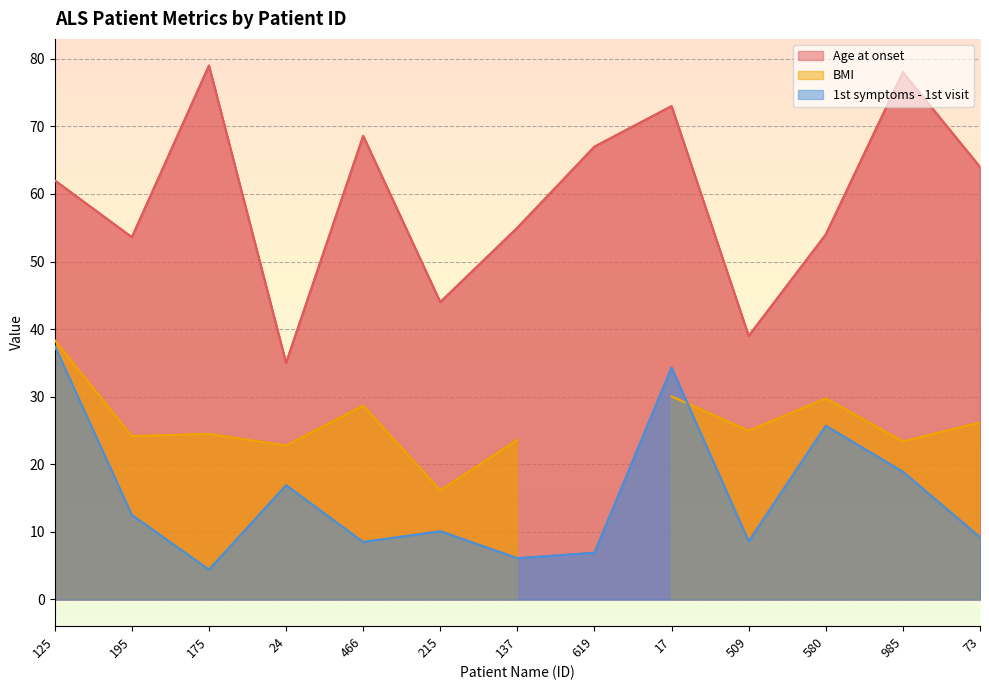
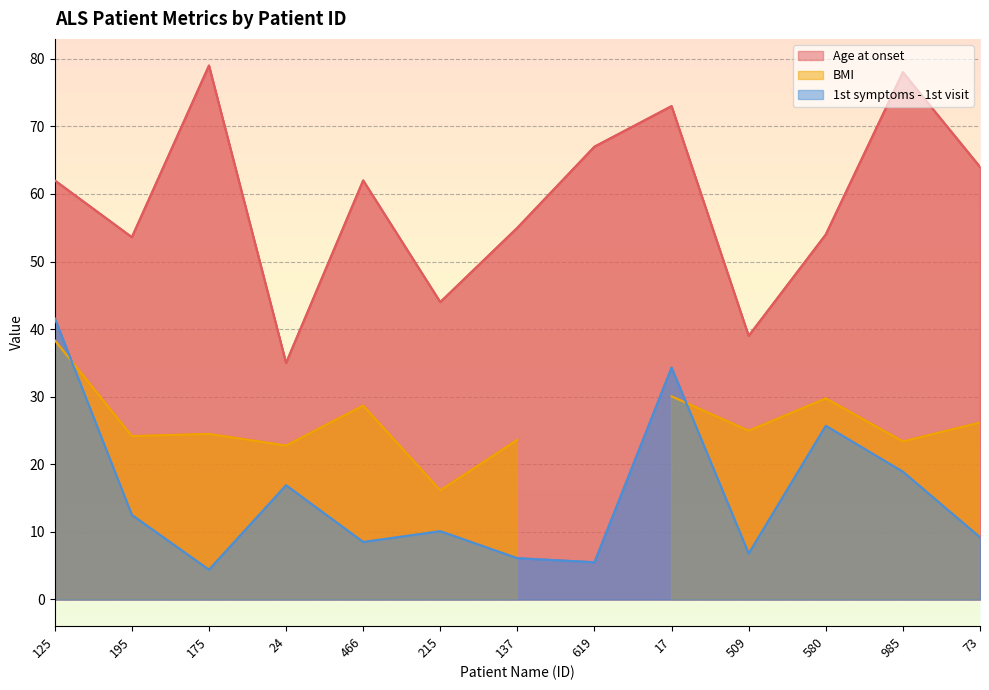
1st symptoms - 1st visit, 125: 38 -> 42
Age at onset, 466: 69 -> 62
1st symptoms - 1st visit, 619: 7 -> 6
1st symptoms - 1st visit, 509: 9 -> 7
